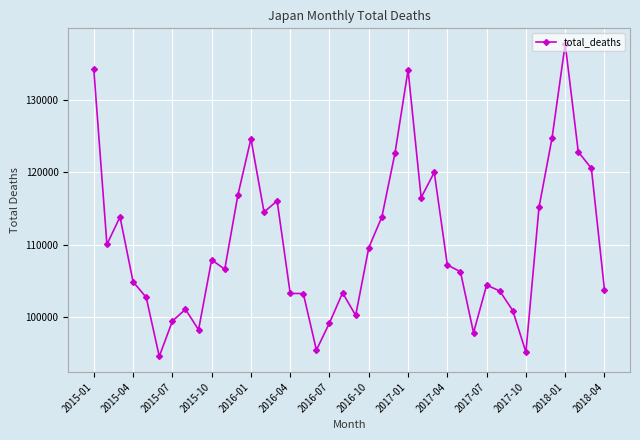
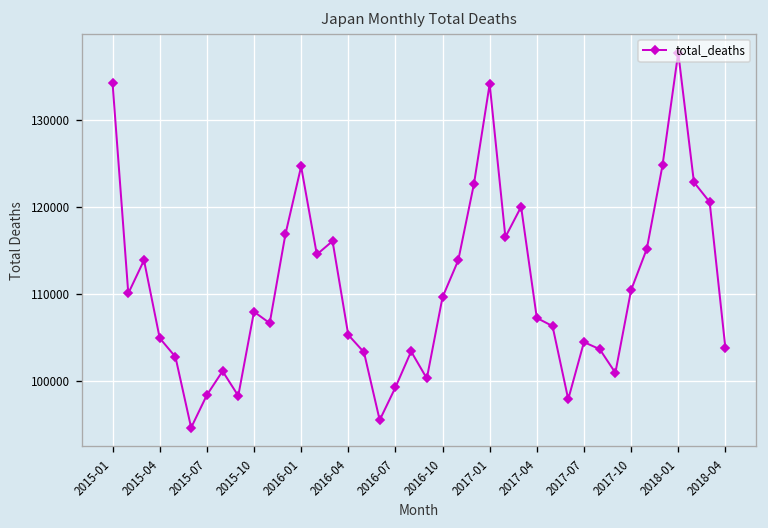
2015-07: 99000 -> 98000
2016-04: 103000 -> 105000
2017-10: 95000 -> 110000
